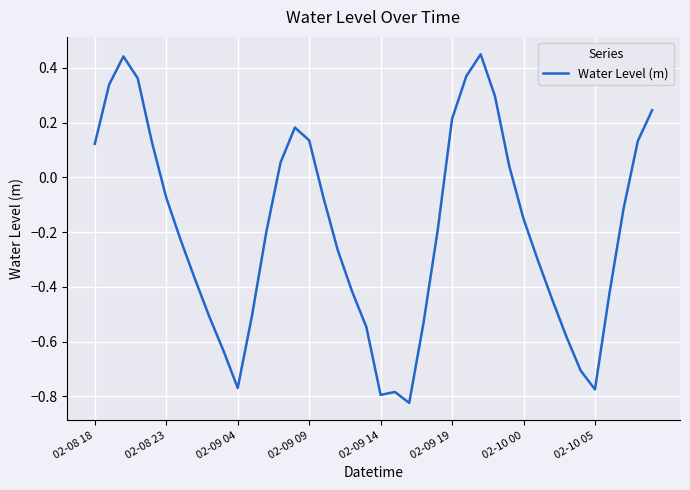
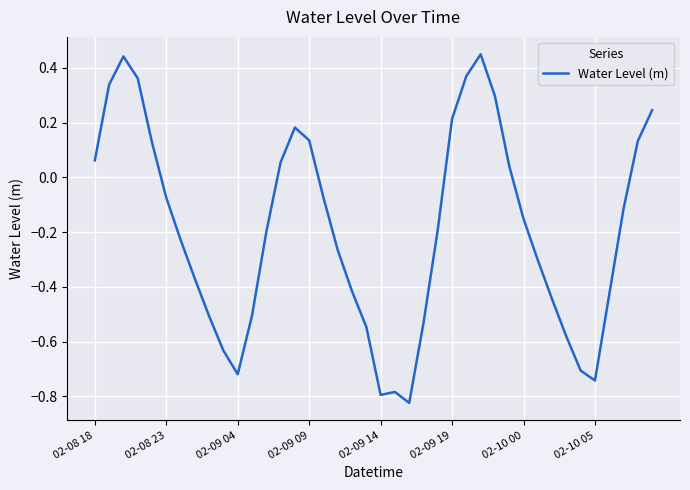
02-08 18: 0.12 -> 0.06
02-09 04: -0.77 -> -0.72
02-10 05: -0.78 -> -0.74
